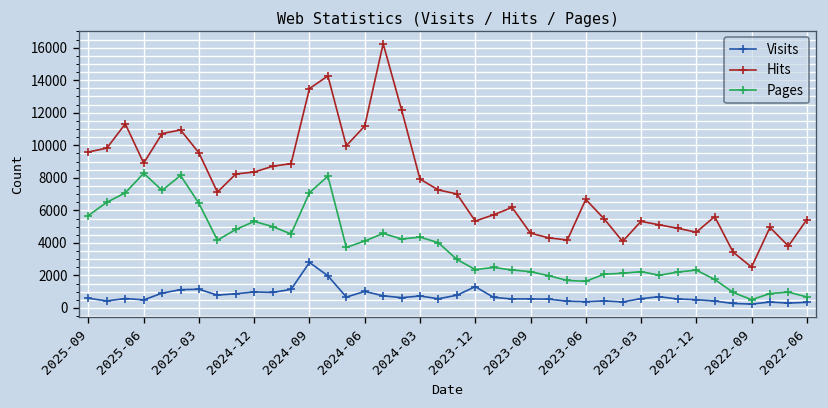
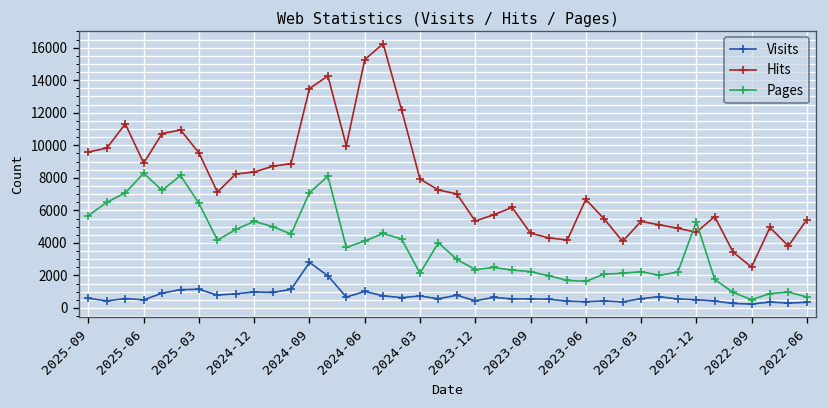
Hits, 2024-06: 11200 -> 15300
Pages, 2024-03: 4400 -> 2100
Visits, 2023-12: 1300 -> 400
Pages, 2022-12: 2300 -> 5300
